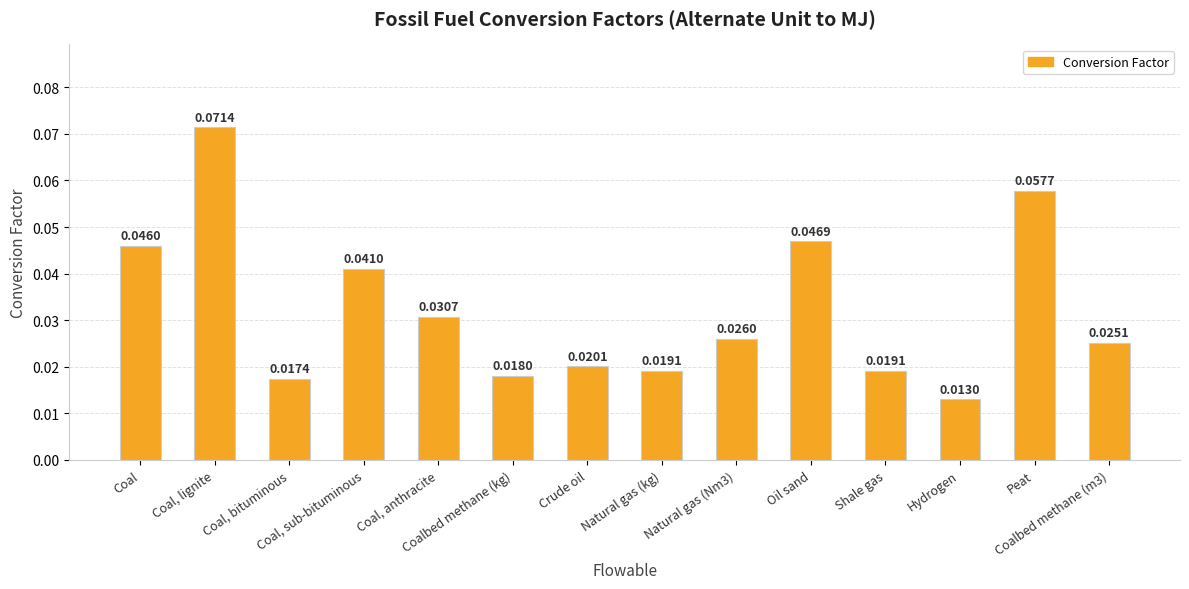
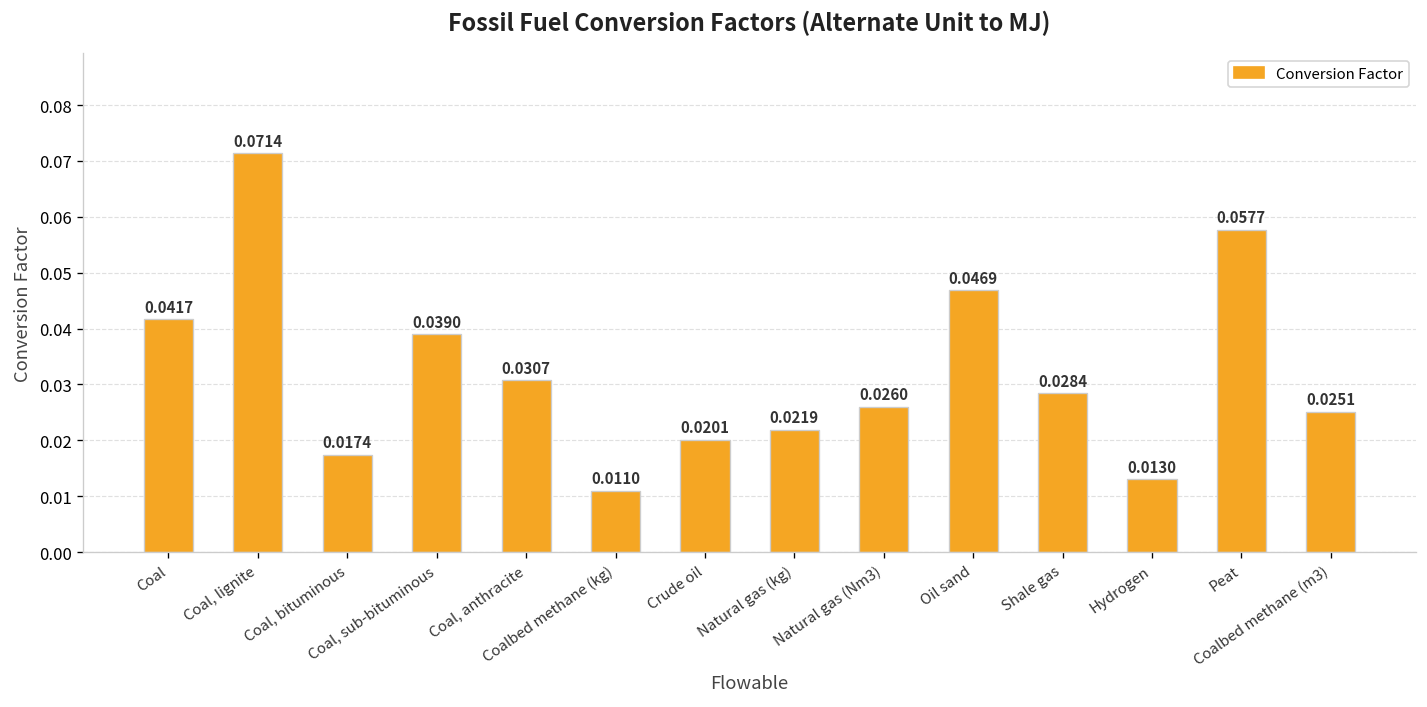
Coal: 0.0460 -> 0.0417
Coal, sub-bituminous: 0.0410 -> 0.0390
Coalbed methane (kg): 0.0180 -> 0.0110
Natural gas (kg): 0.0191 -> 0.0219
Shale gas: 0.0191 -> 0.0284
